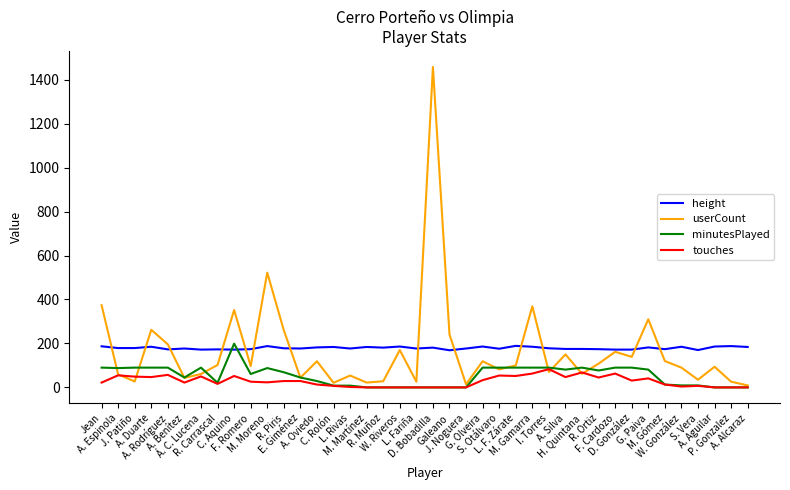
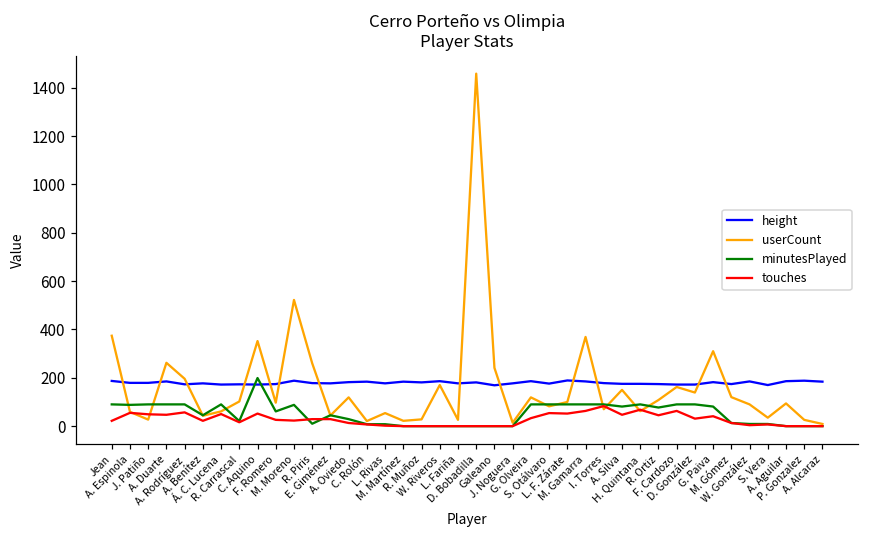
minutesPlayed, R. Piris: 70 -> 10
